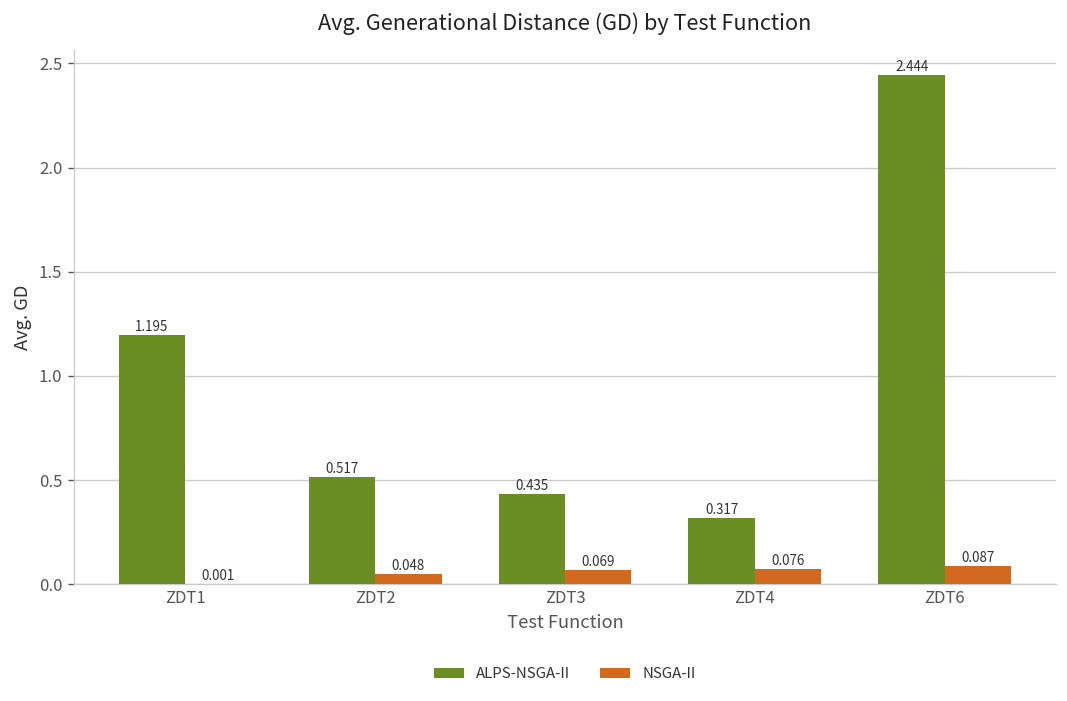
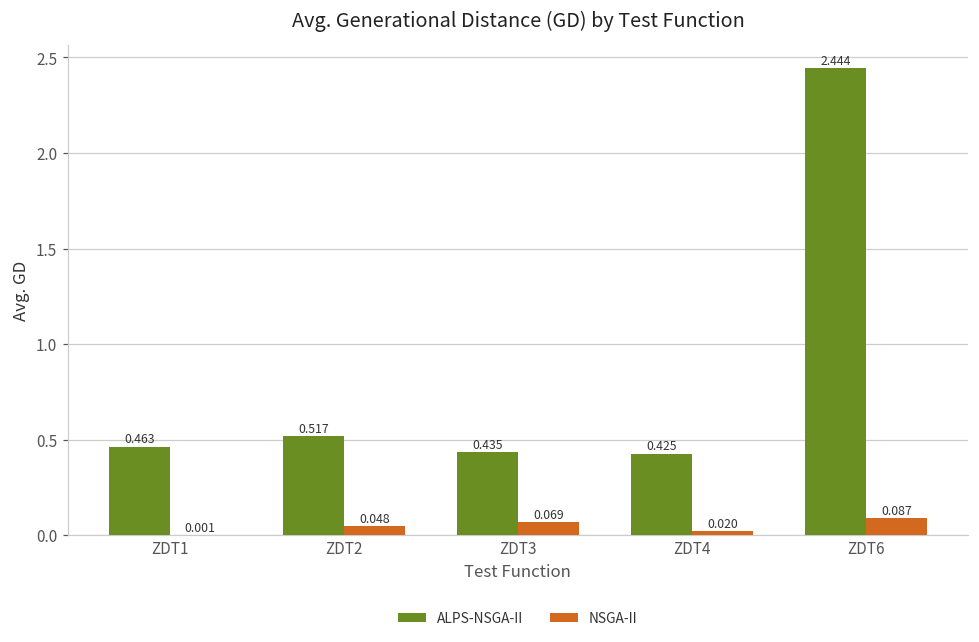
ALPS-NSGA-II, ZDT1: 1.195 -> 0.463
ALPS-NSGA-II, ZDT4: 0.317 -> 0.425
NSGA-II, ZDT4: 0.076 -> 0.020
